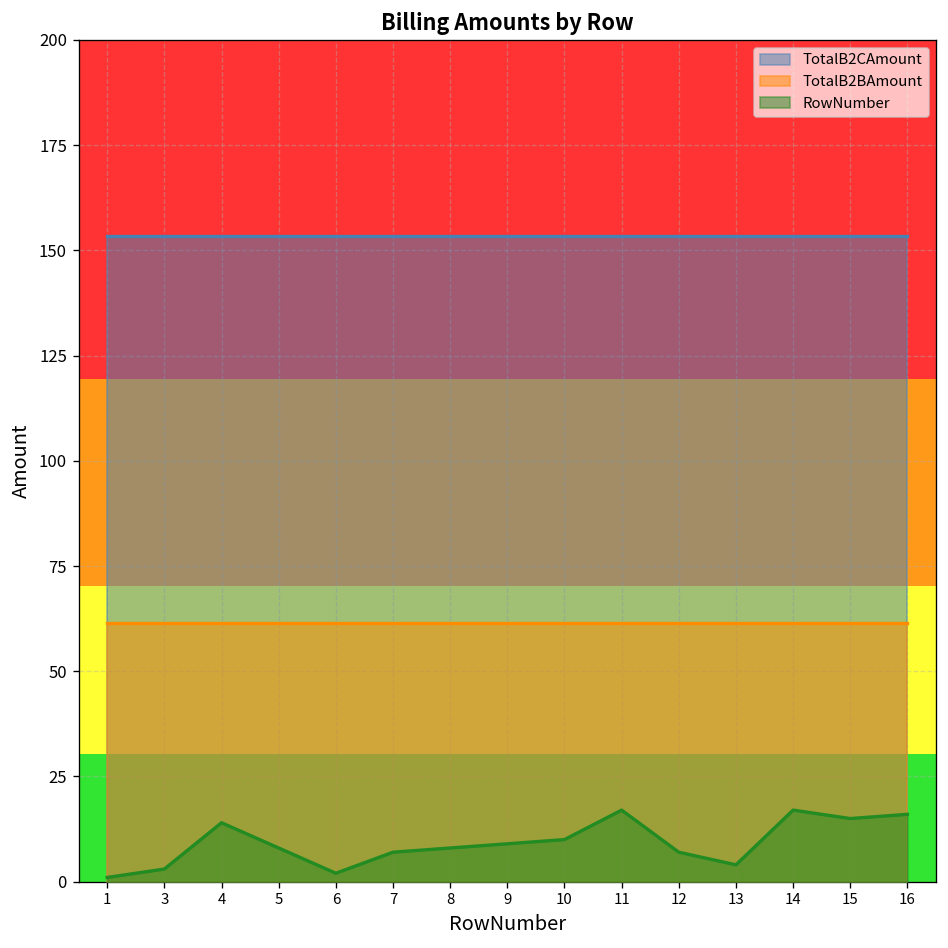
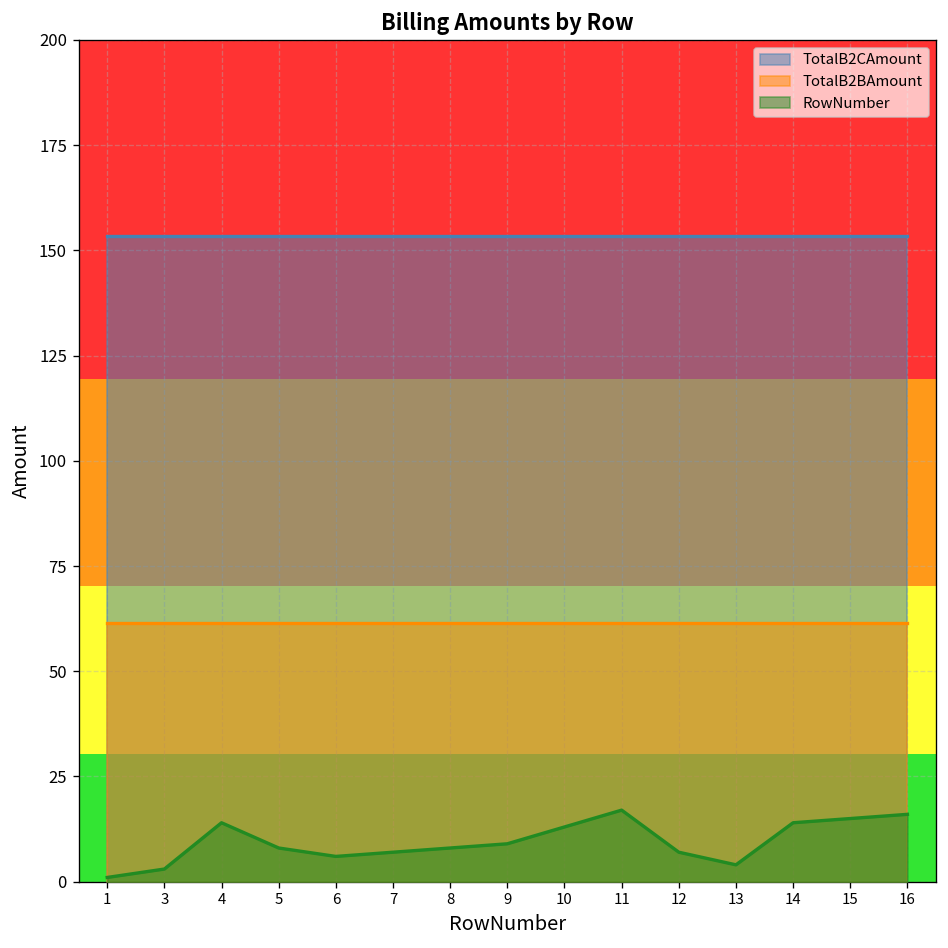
RowNumber, 6: 2 -> 6
RowNumber, 10: 10 -> 13
RowNumber, 14: 17 -> 14
